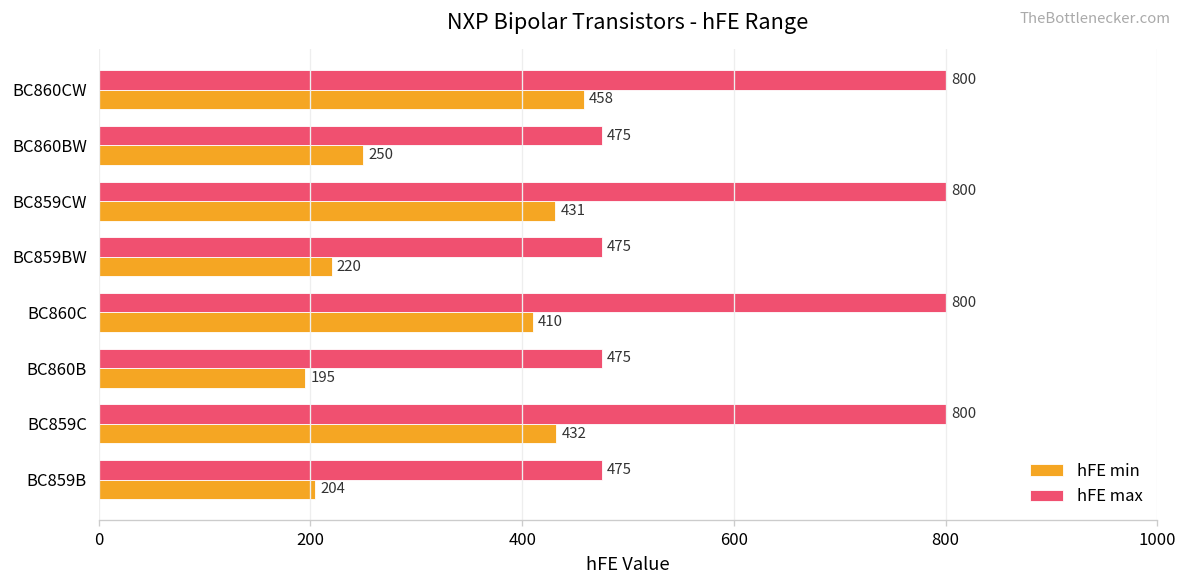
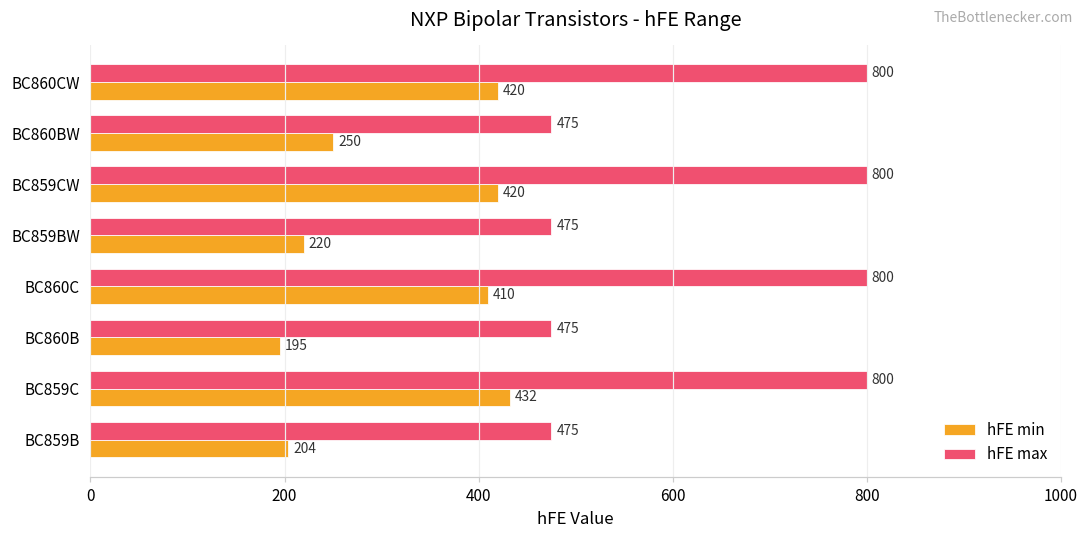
hFE min, BC860CW: 458 -> 420
hFE min, BC859CW: 431 -> 420
